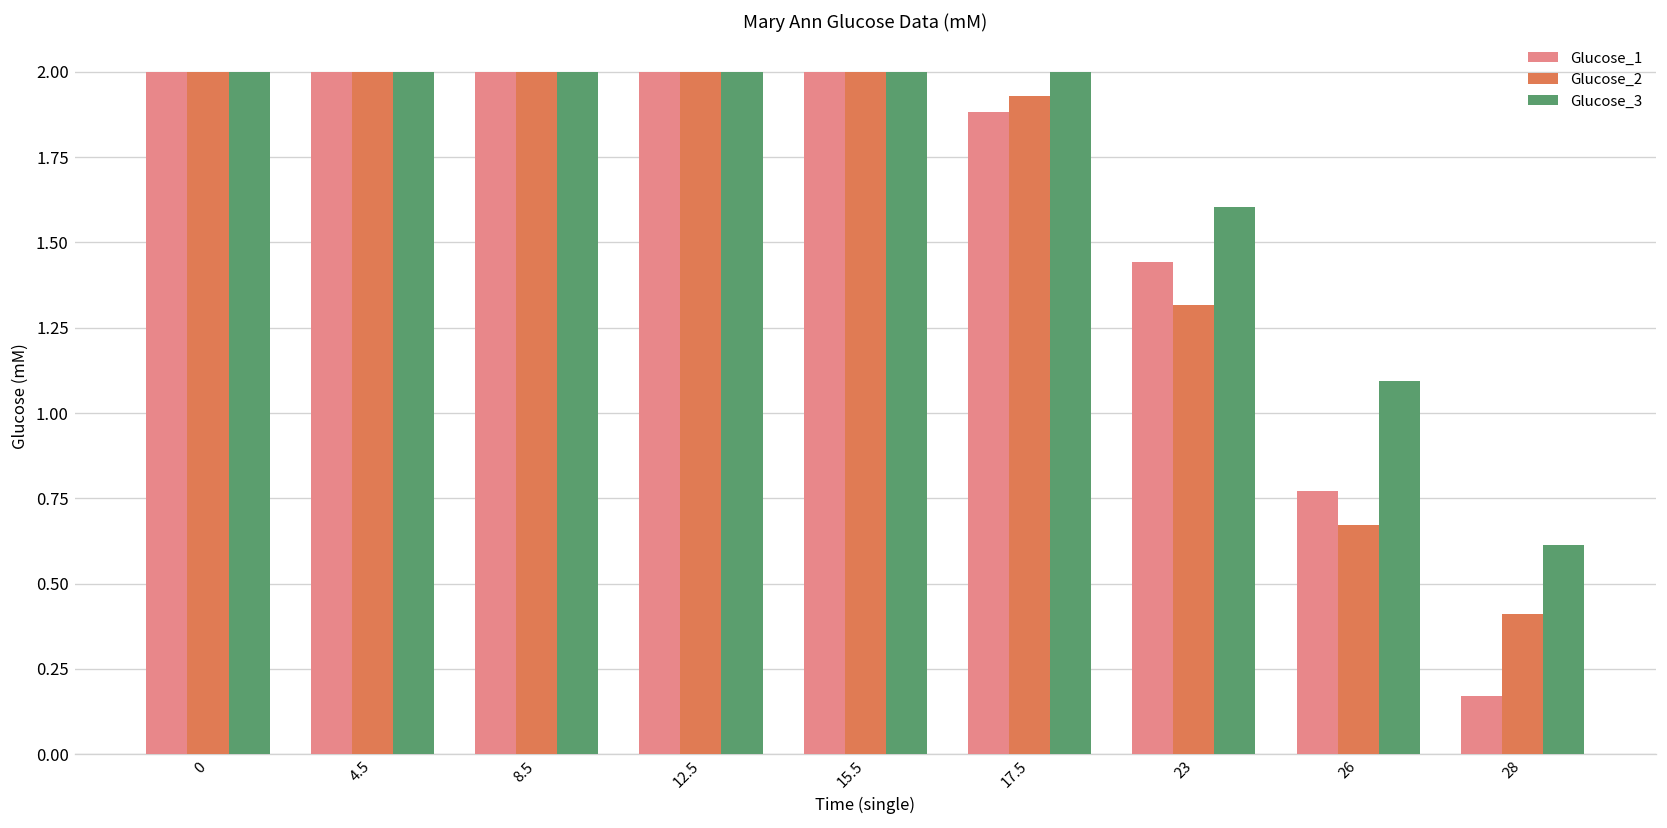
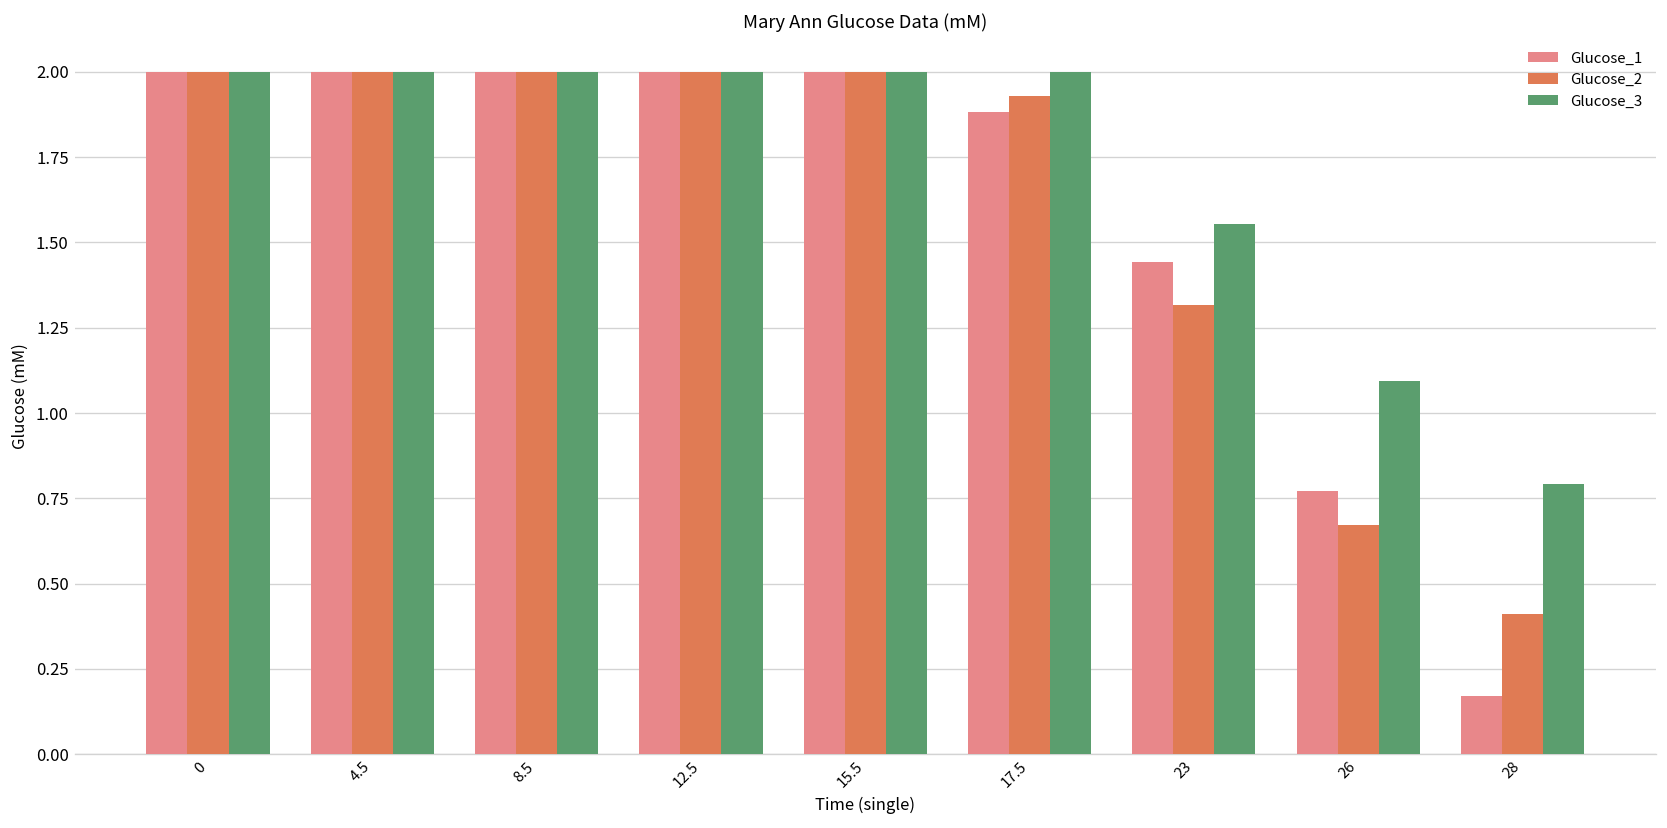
Glucose_3, 23: 1.60 -> 1.56
Glucose_3, 28: 0.61 -> 0.79
